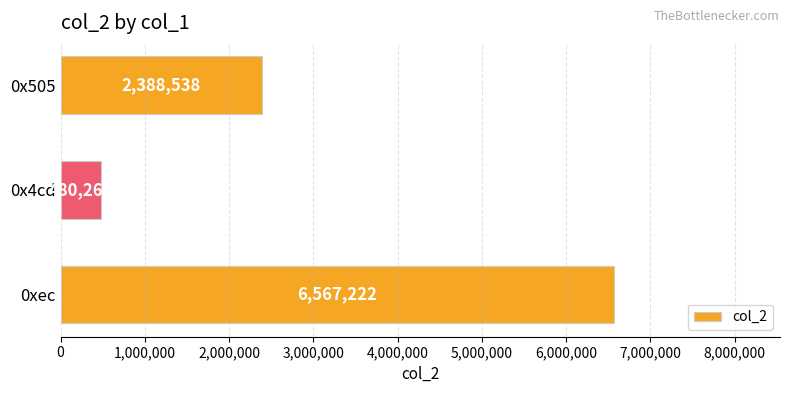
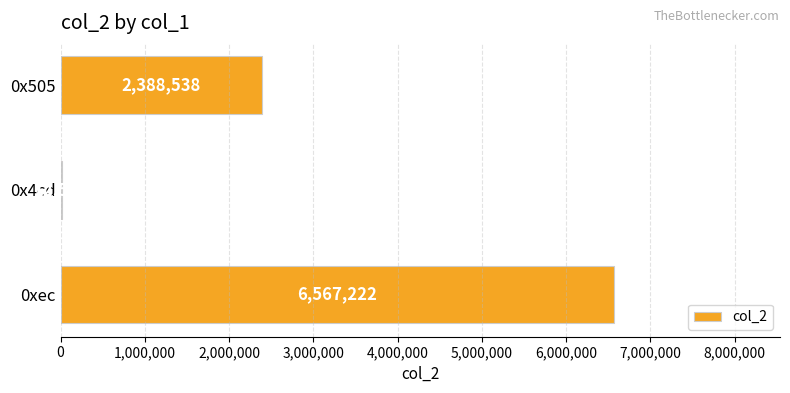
0x4cd: 500,000 -> 0
